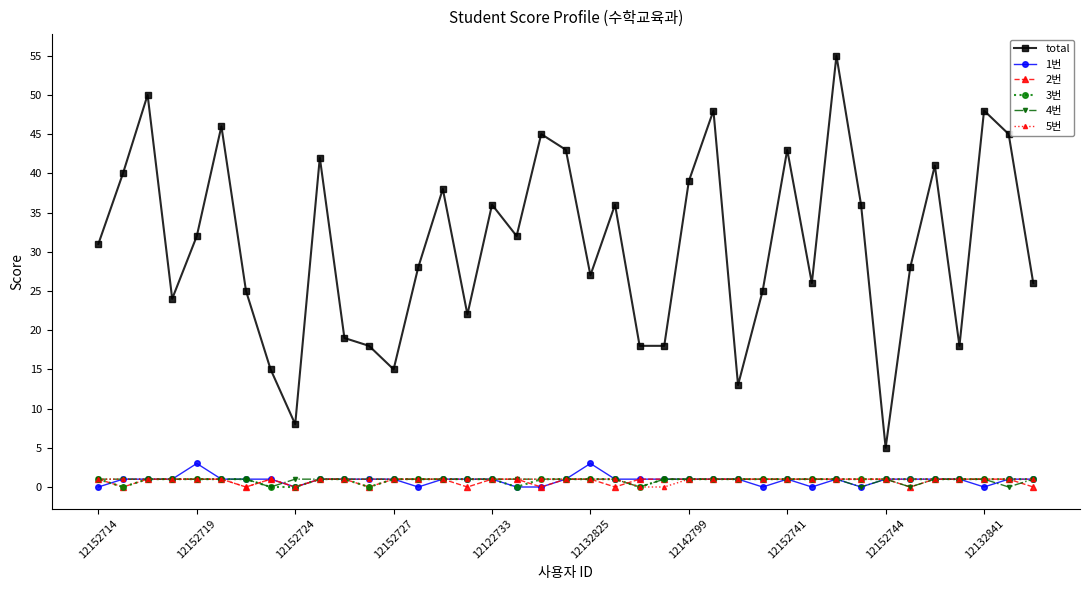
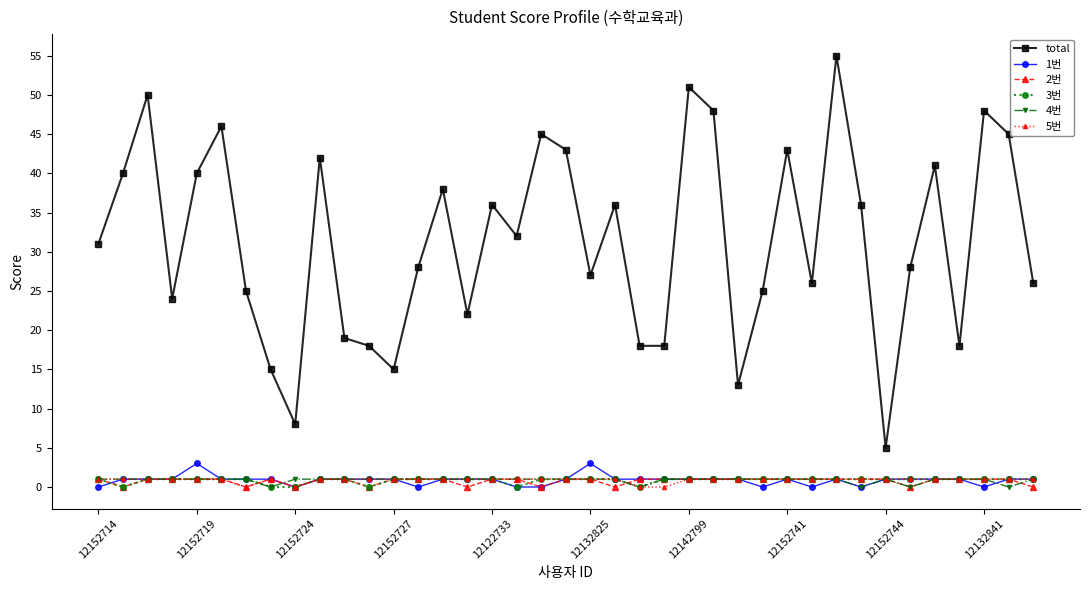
total, 12152719: 32 -> 40
total, 12142799: 39 -> 51
